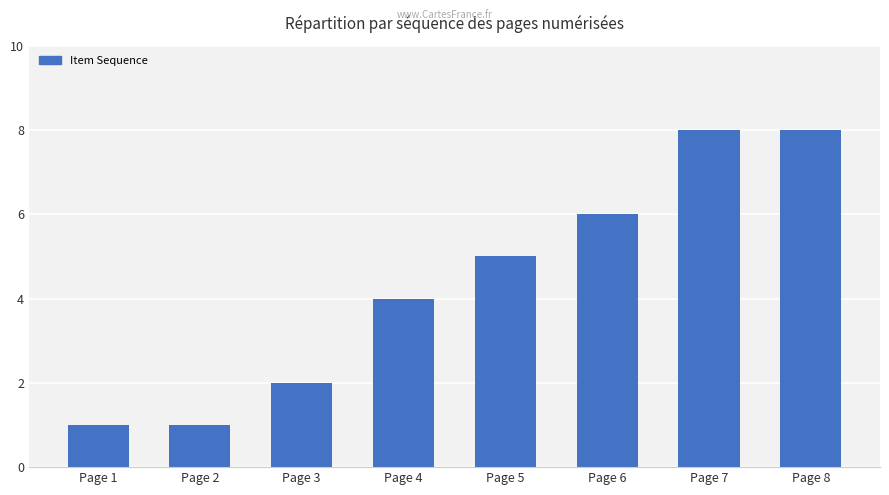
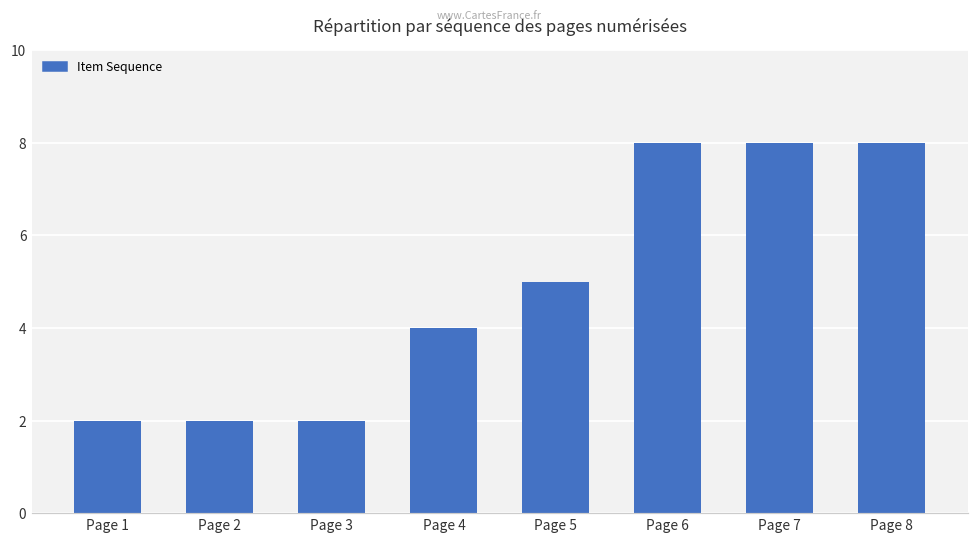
Page 1: 1 -> 2
Page 2: 1 -> 2
Page 6: 6 -> 8
